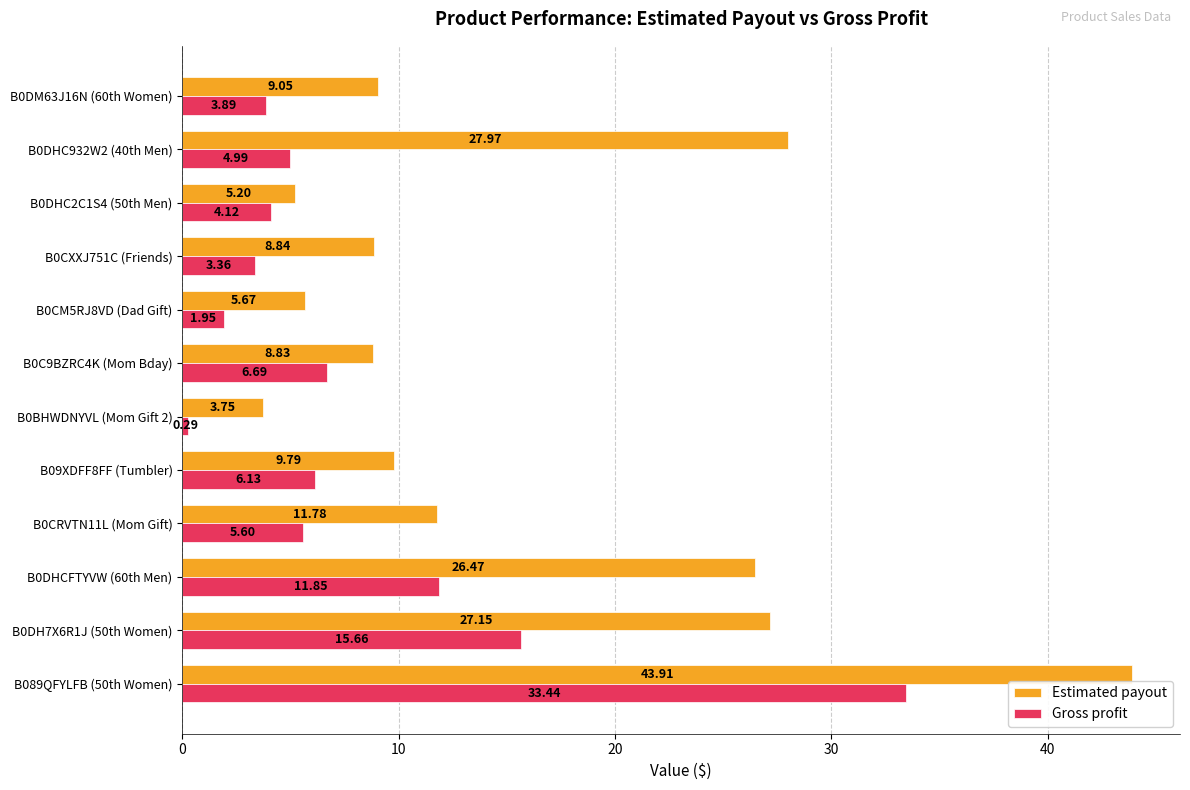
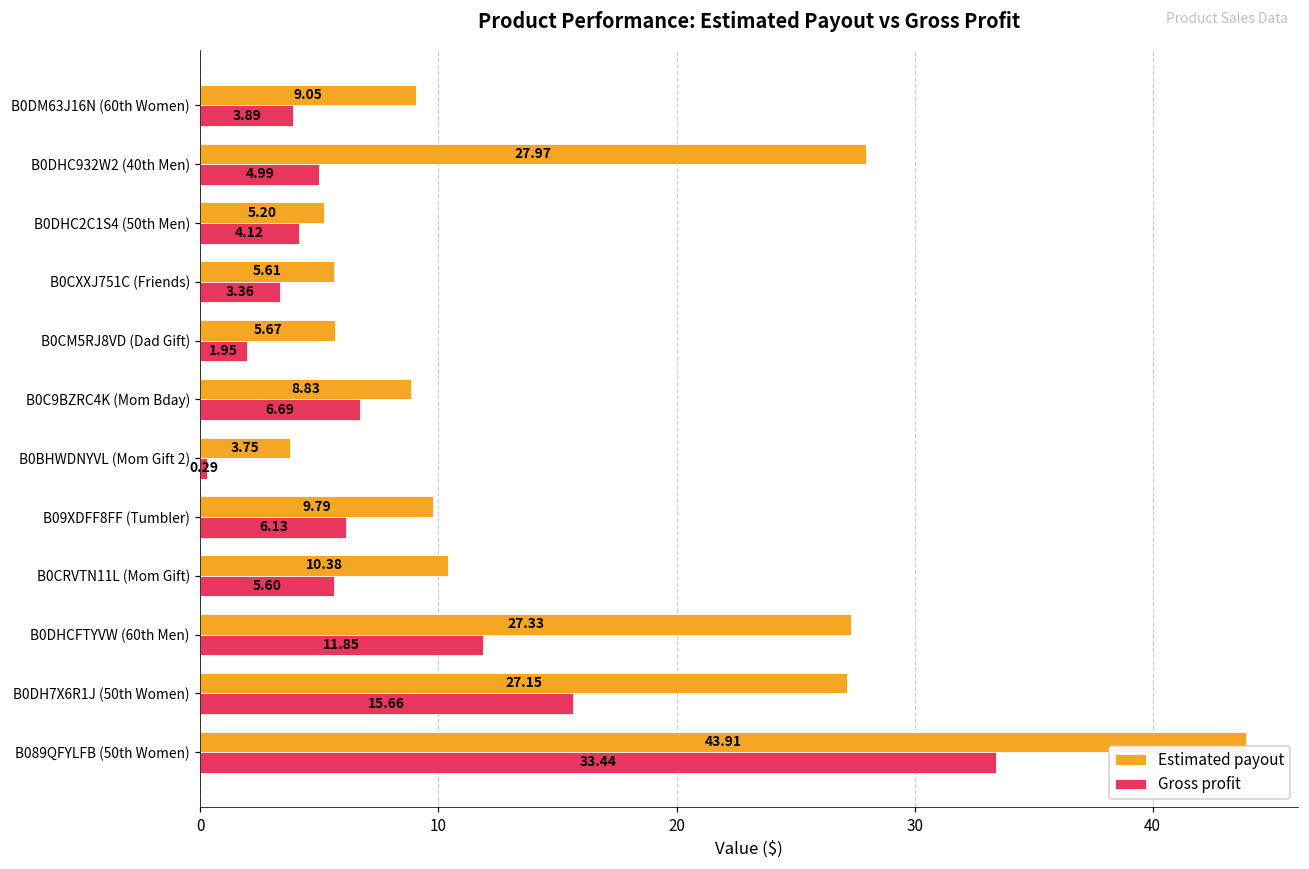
Estimated payout, B0CXXJ751C (Friends): 8.84 -> 5.61
Estimated payout, B0CRVTN11L (Mom Gift): 11.78 -> 10.38
Estimated payout, B0DHCFTYVW (60th Men): 26.47 -> 27.33
